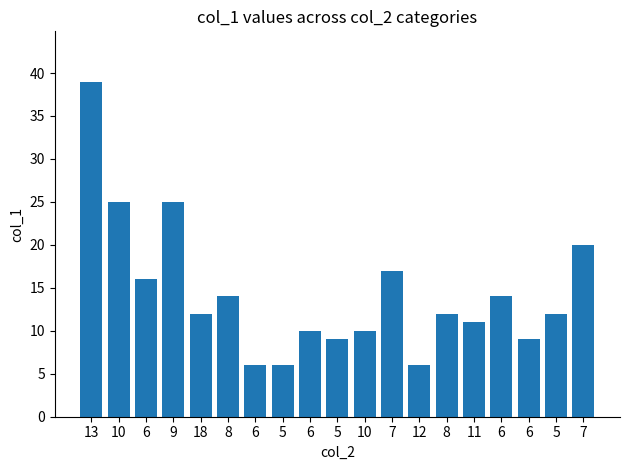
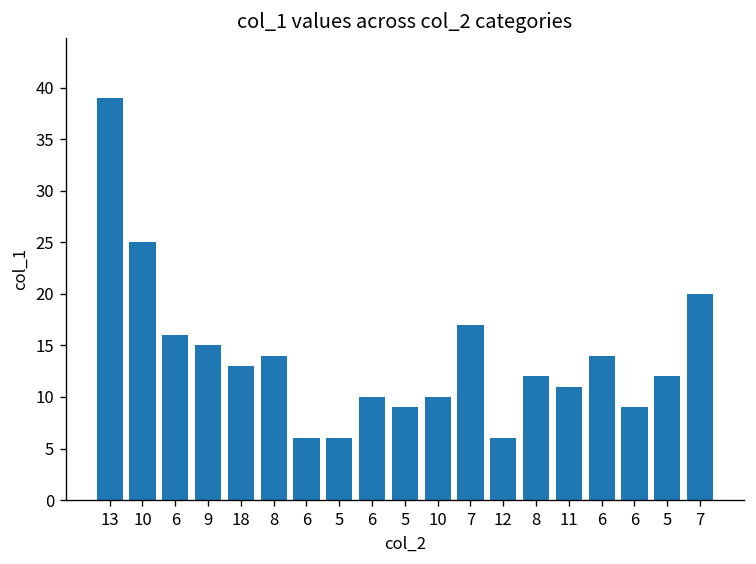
9: 25 -> 15
18: 12 -> 13
